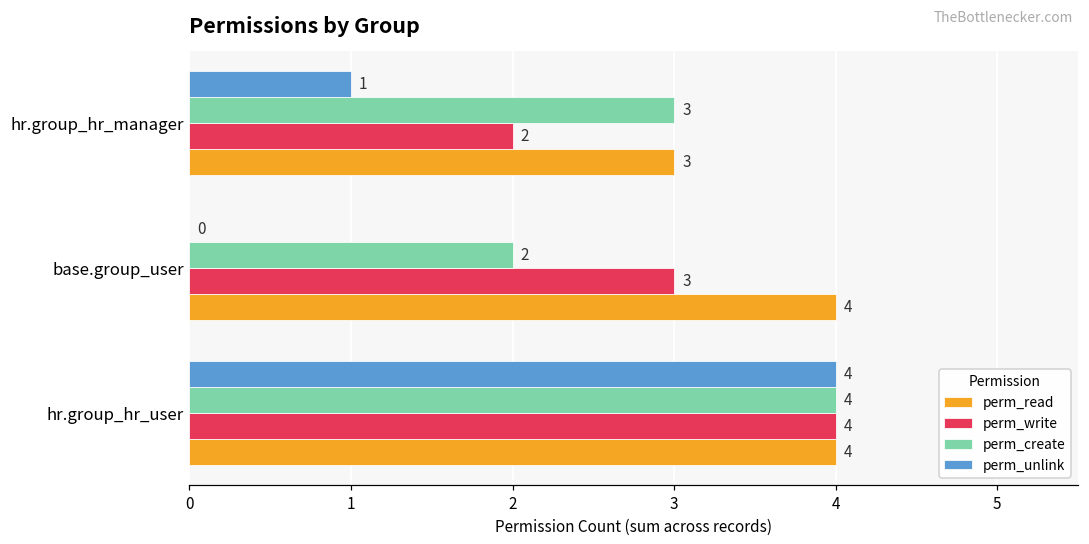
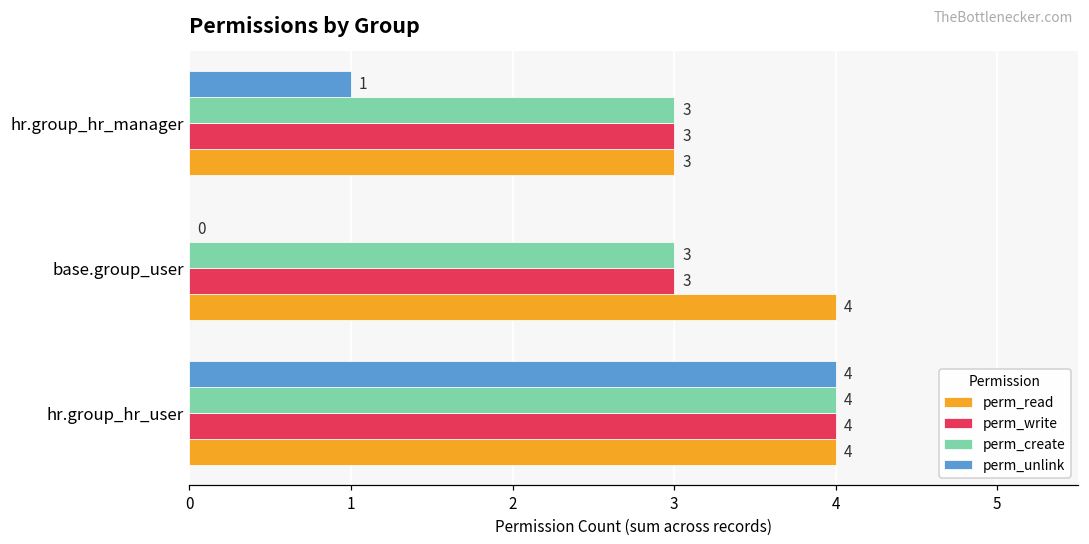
perm_write, hr.group_hr_manager: 2 -> 3
perm_create, base.group_user: 2 -> 3
